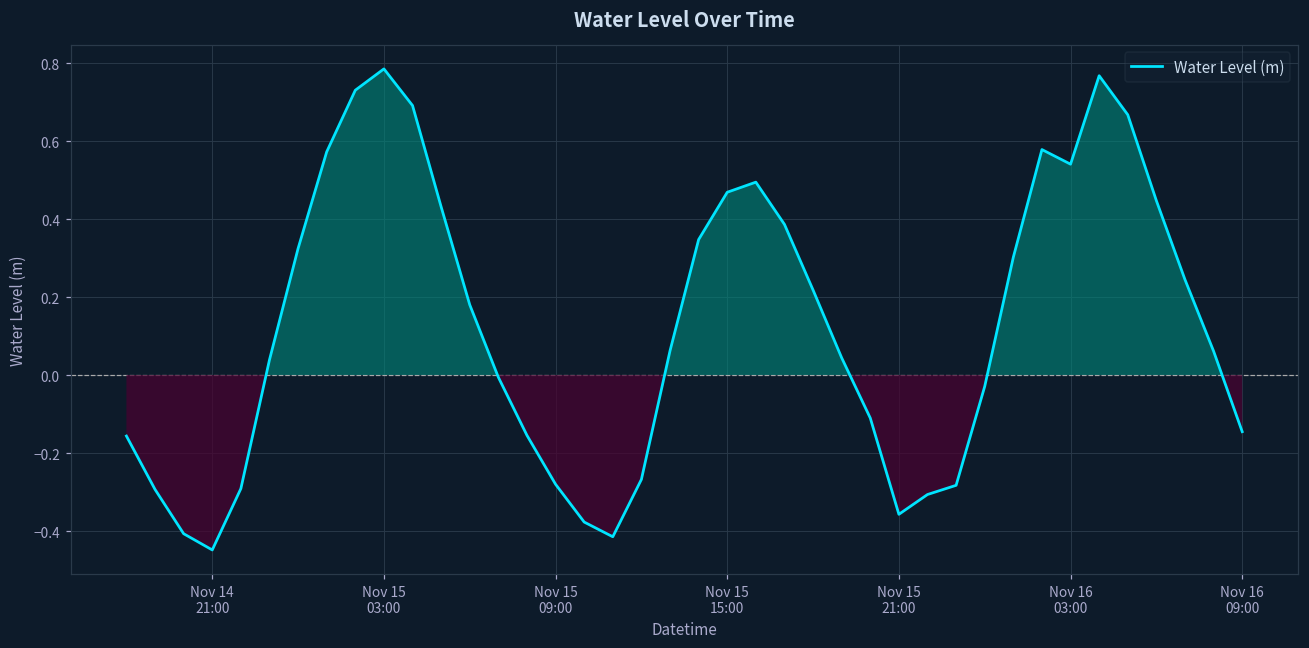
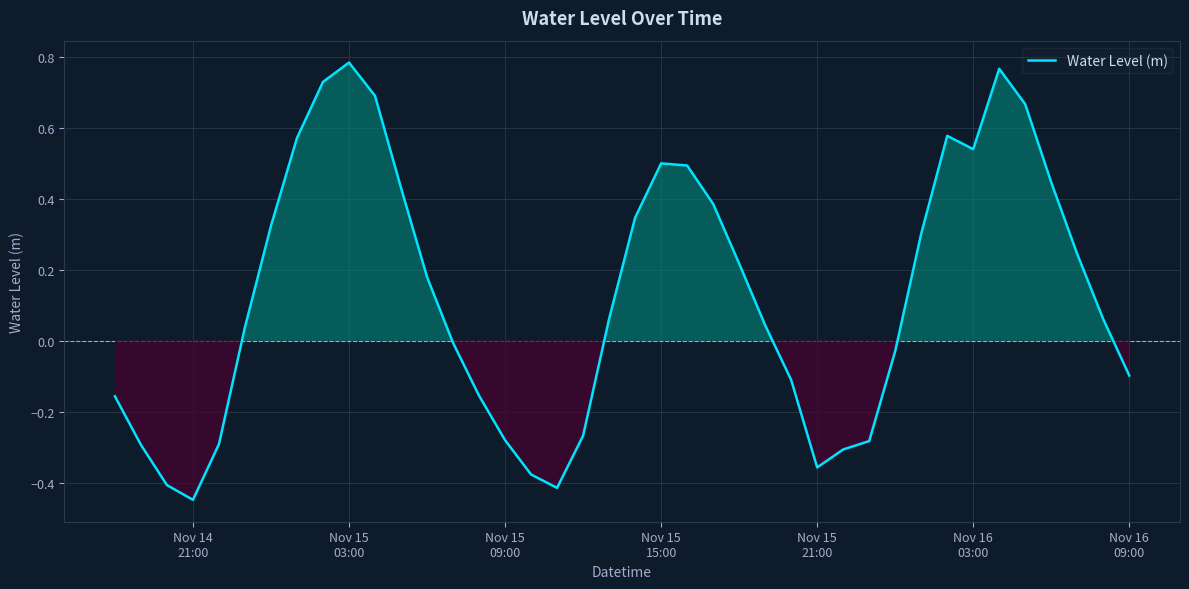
Nov 15 15:00: 0.47 -> 0.50
Nov 16 09:00: -0.15 -> -0.10
